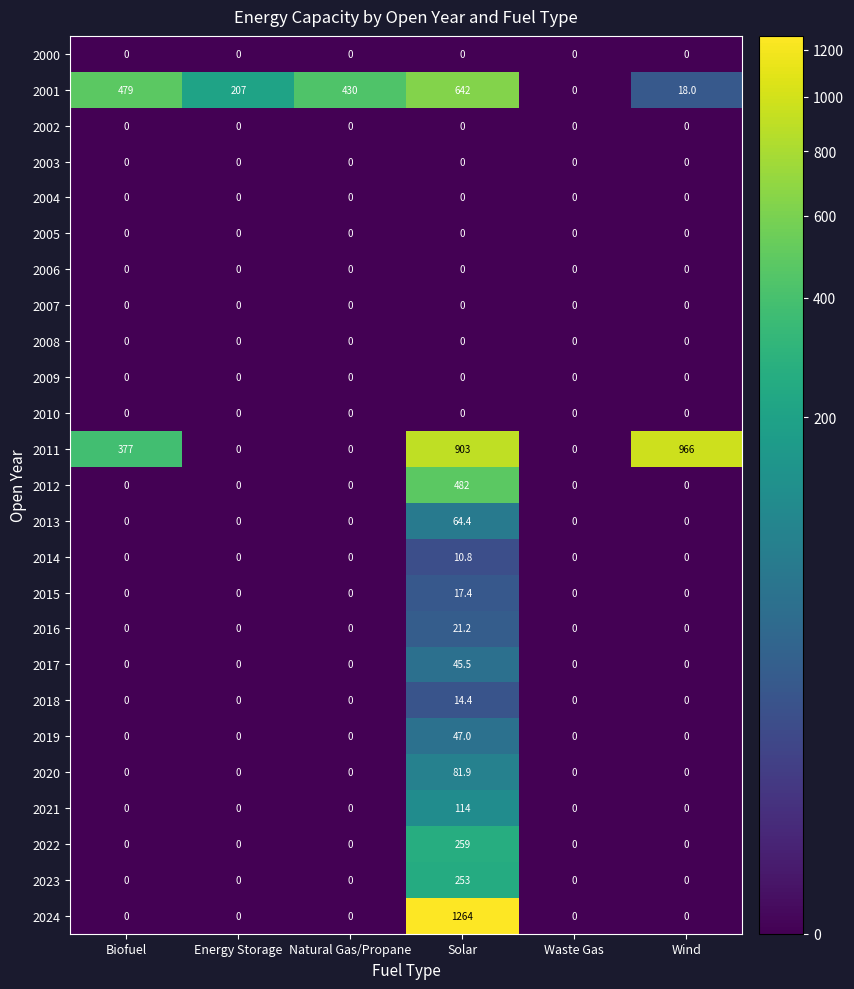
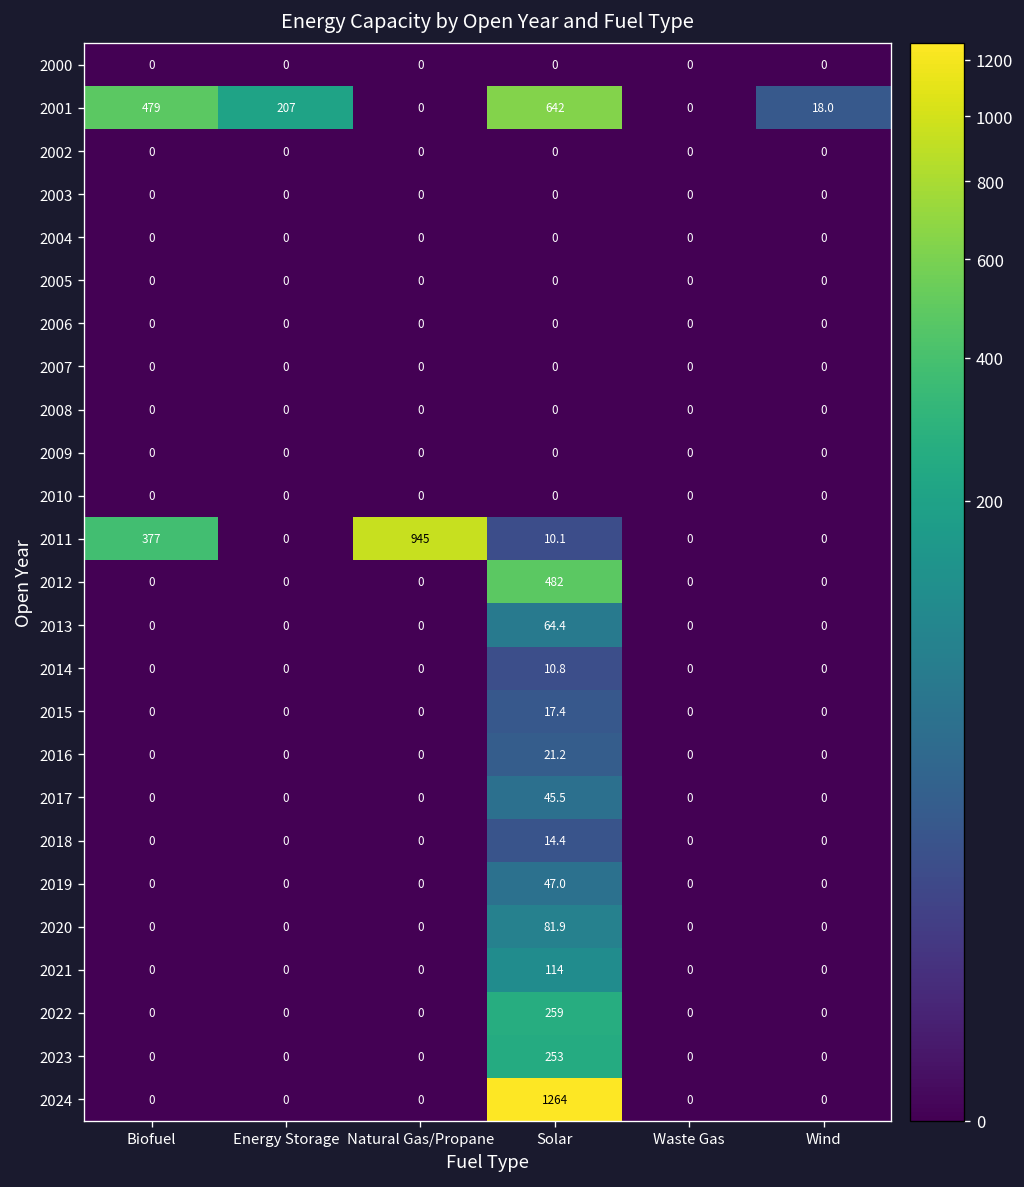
2001, Natural Gas/Propane: 430 -> 0
2011, Natural Gas/Propane: 0 -> 945
2011, Solar: 903 -> 10.1
2011, Wind: 966 -> 0
